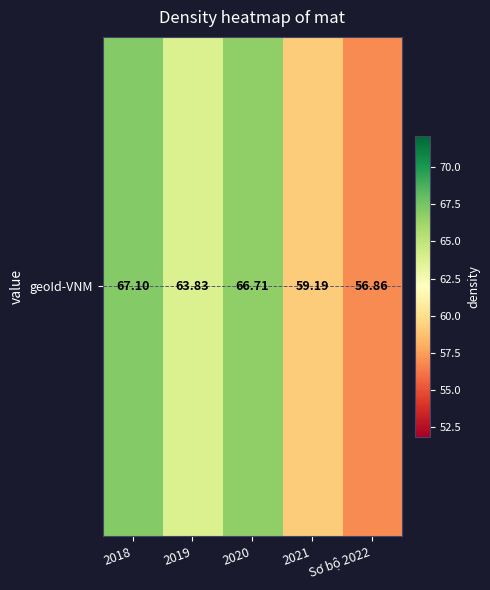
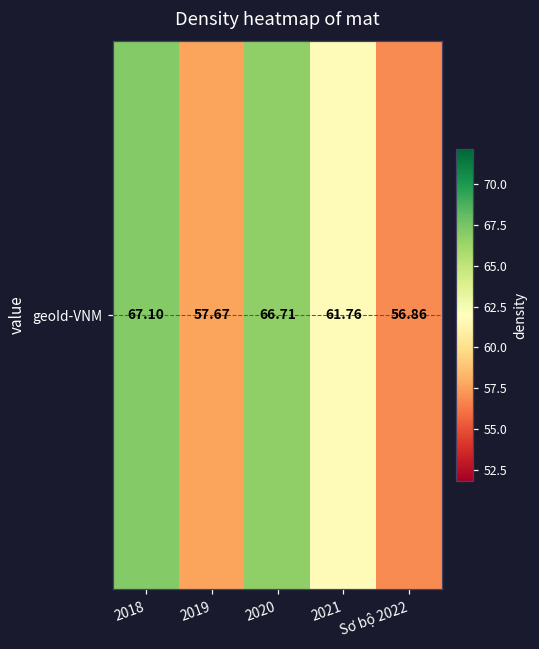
geoId-VNM, 2019: 63.83 -> 57.67
geoId-VNM, 2021: 59.19 -> 61.76
